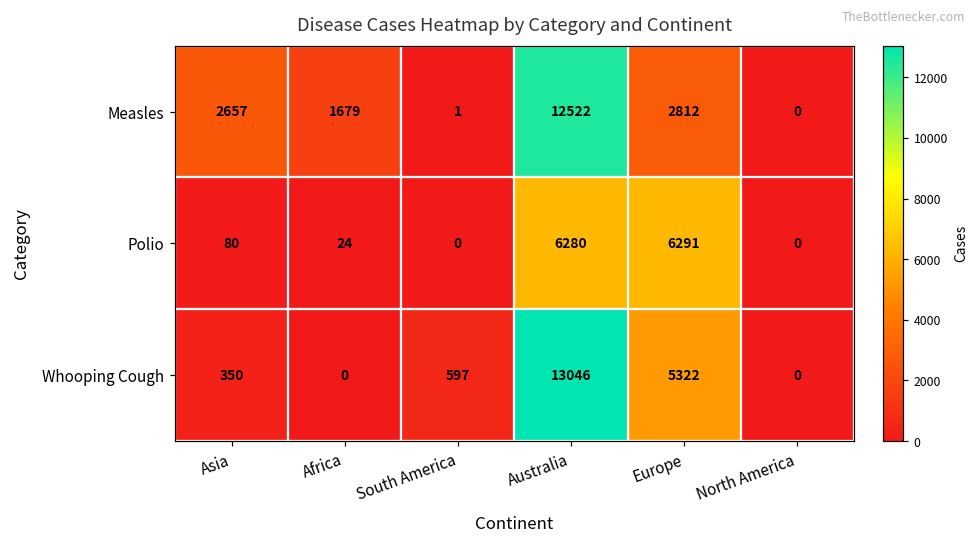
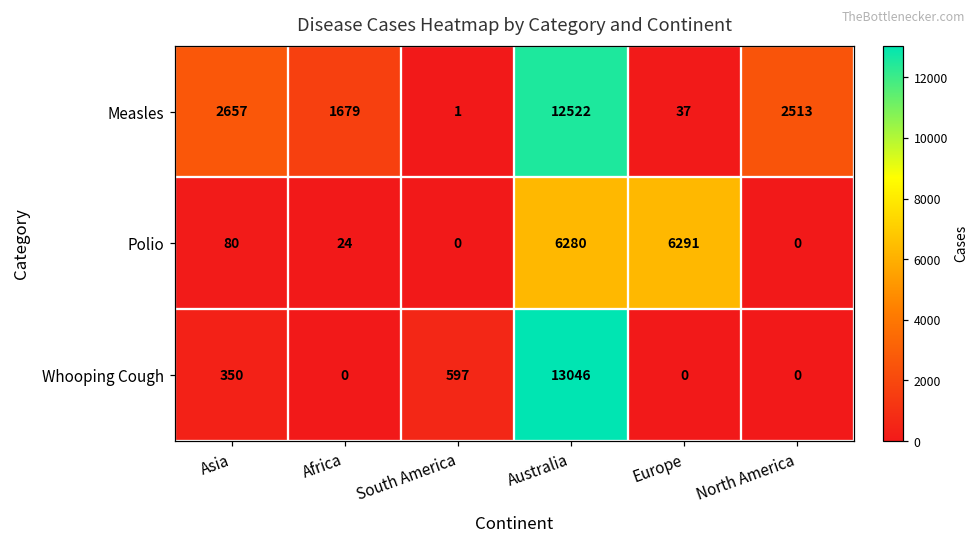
Measles, Europe: 2812 -> 37
Measles, North America: 0 -> 2513
Whooping Cough, Europe: 5322 -> 0
